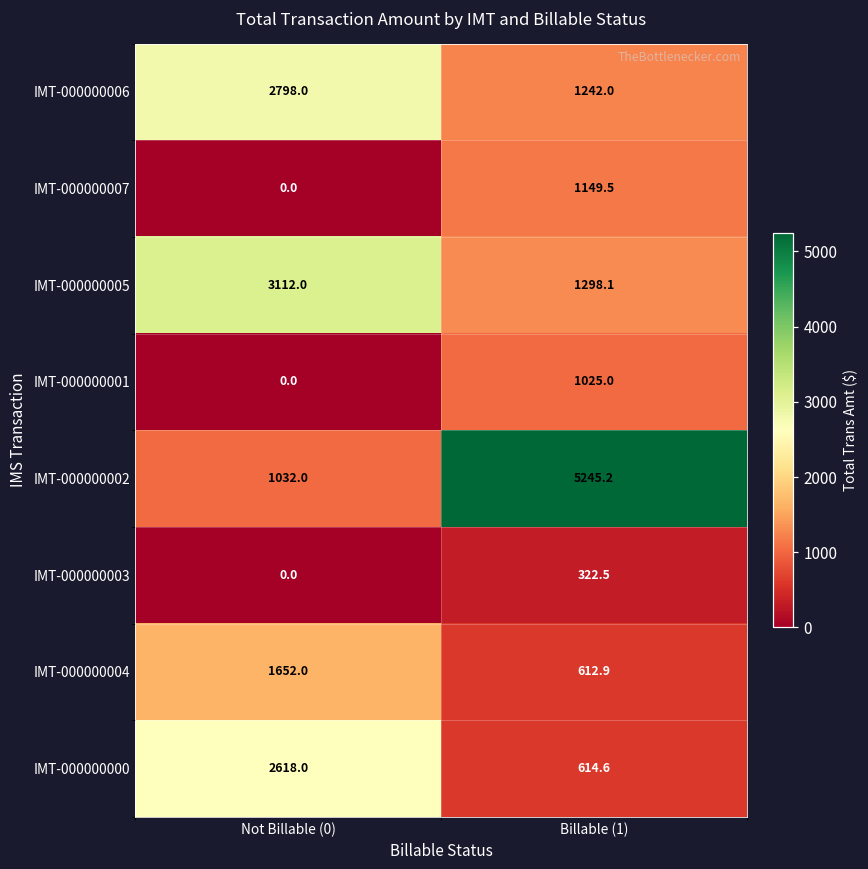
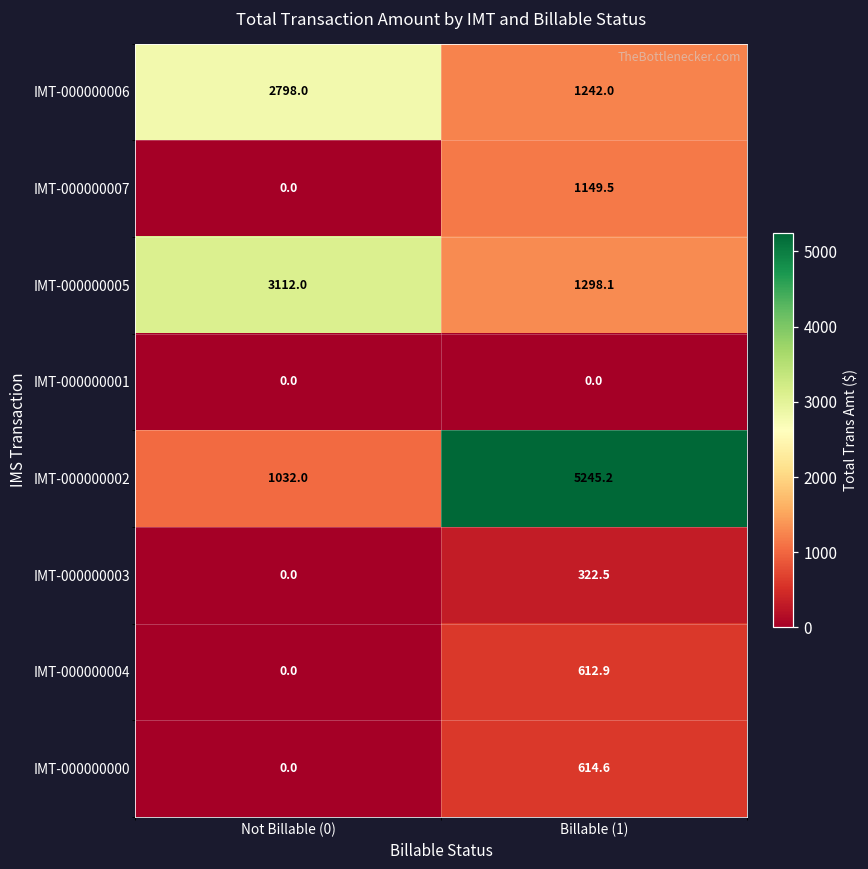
IMT-000000001, Billable (1): 1025.0 -> 0.0
IMT-000000004, Not Billable (0): 1652.0 -> 0.0
IMT-000000000, Not Billable (0): 2618.0 -> 0.0
